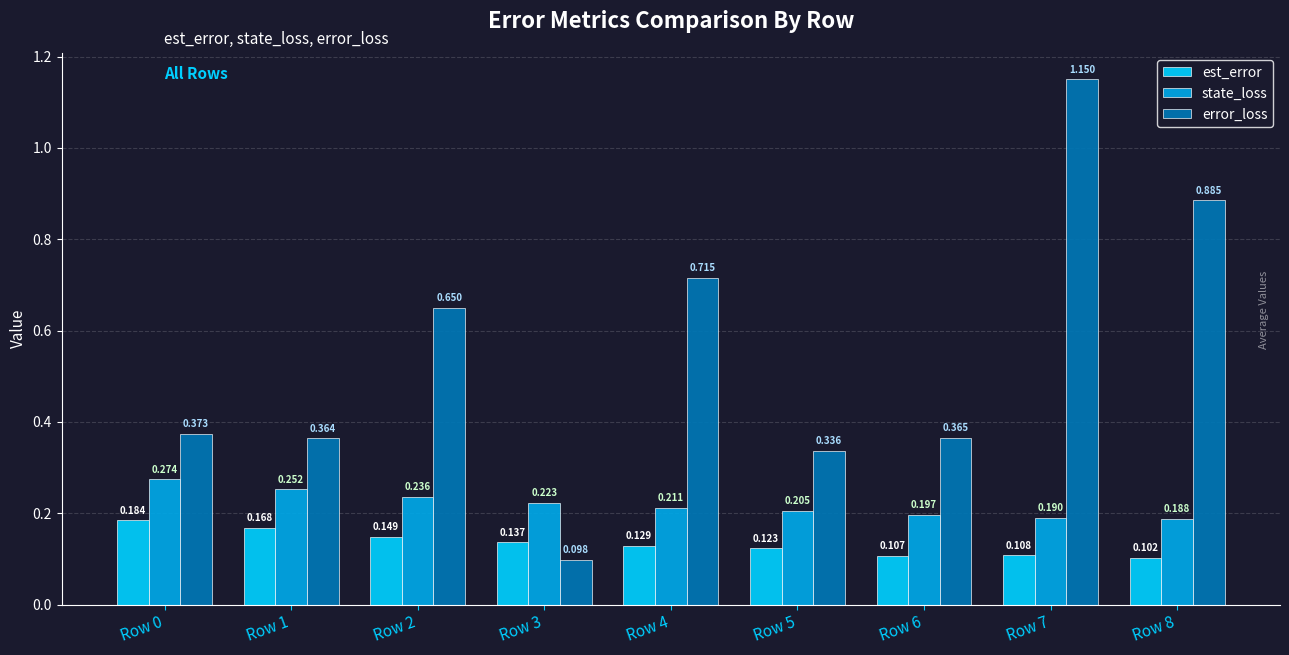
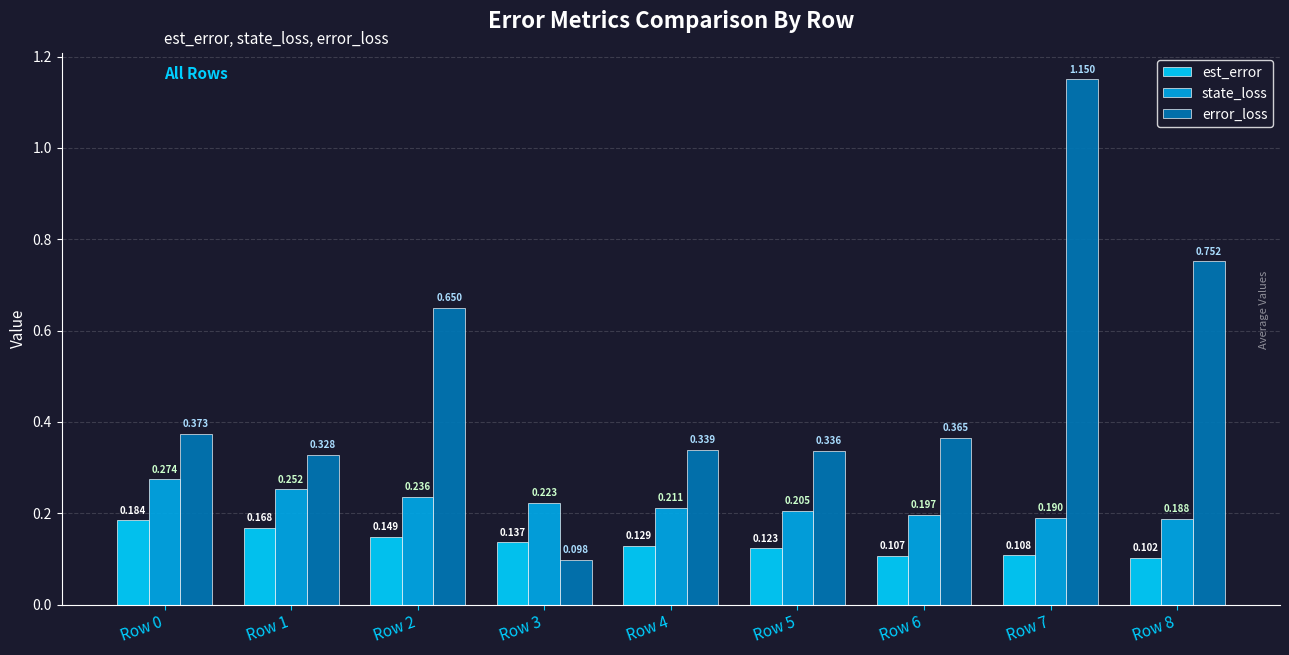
error_loss, Row 1: 0.364 -> 0.328
error_loss, Row 4: 0.715 -> 0.339
error_loss, Row 8: 0.885 -> 0.752
